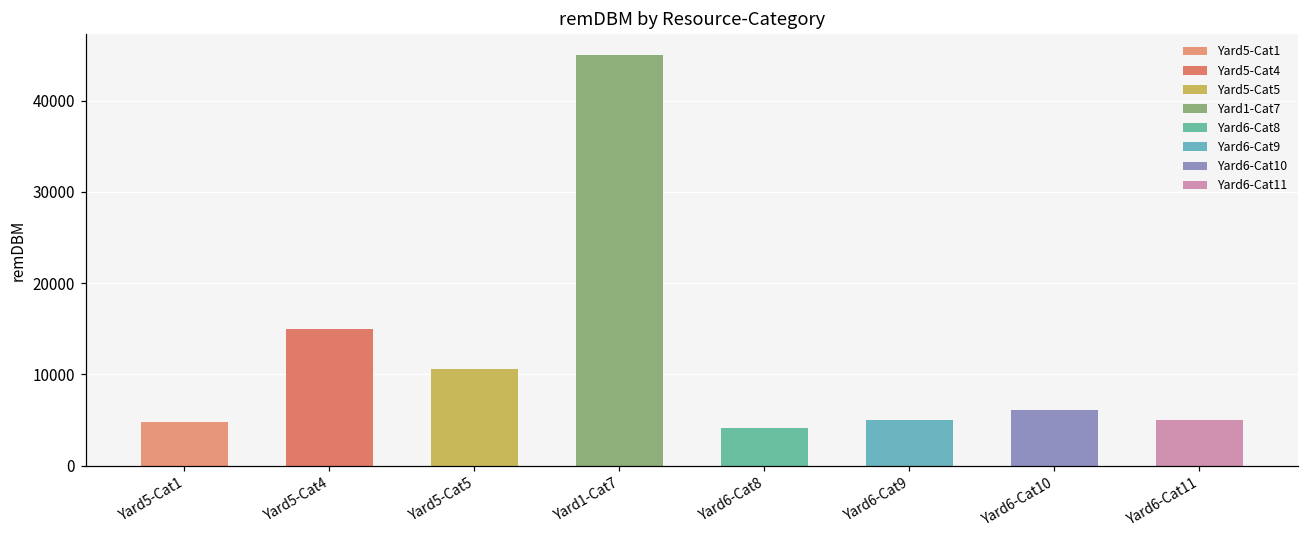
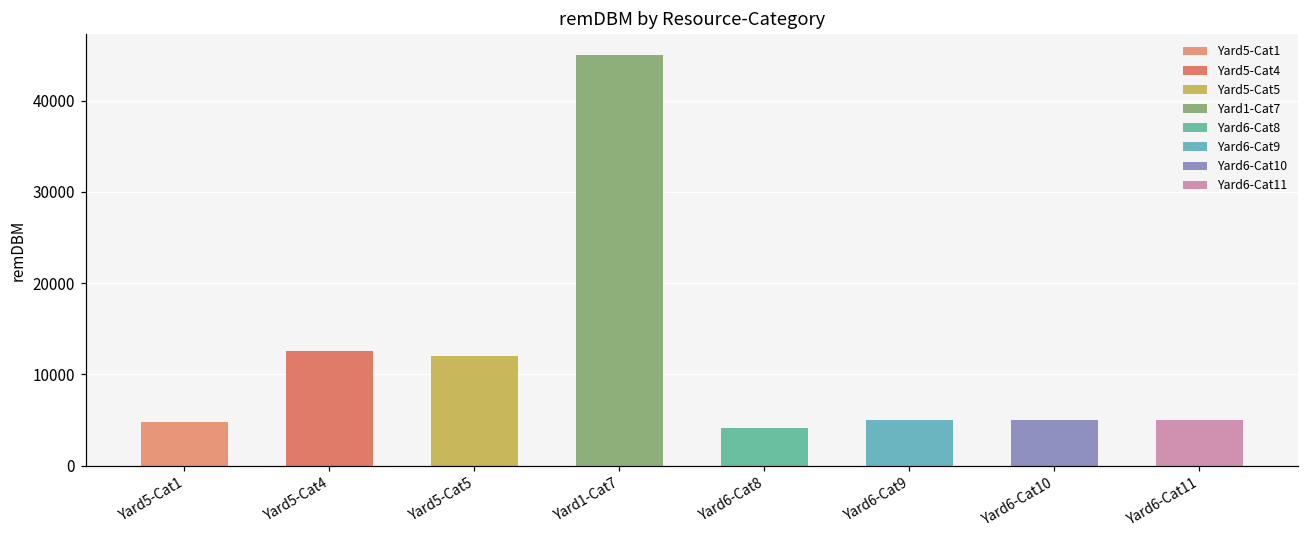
Yard5-Cat4: 15000 -> 13000
Yard5-Cat5: 11000 -> 12000
Yard6-Cat10: 6000 -> 5000
